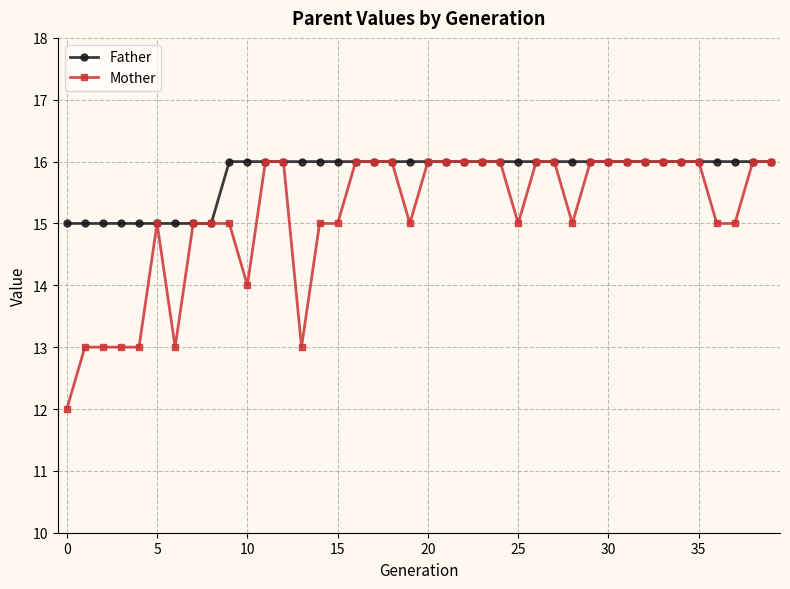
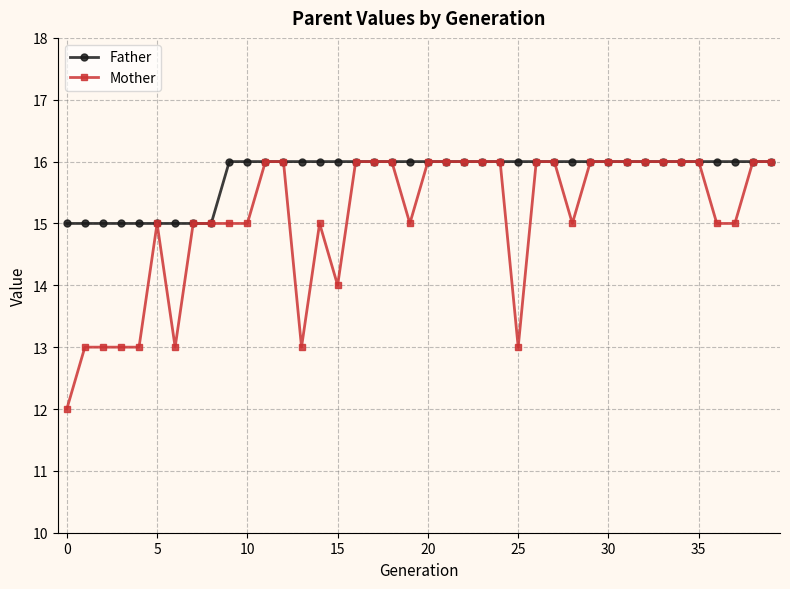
Mother, 10: 14 -> 15
Mother, 15: 15 -> 14
Mother, 25: 15 -> 13
